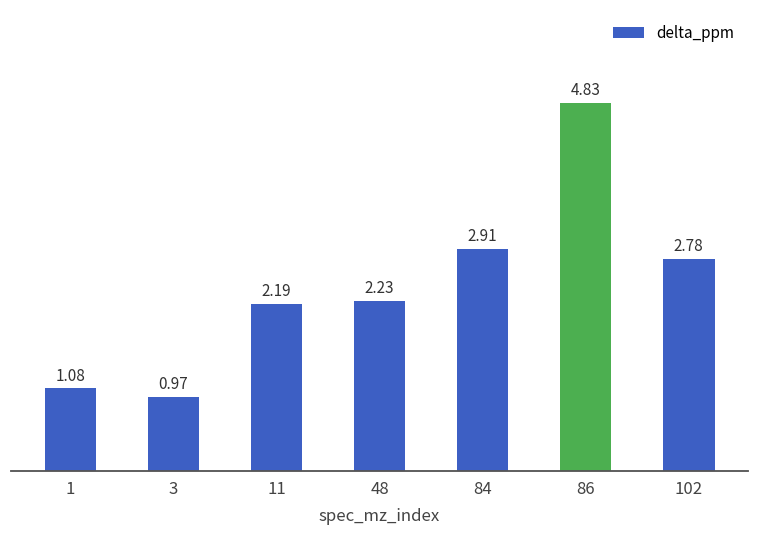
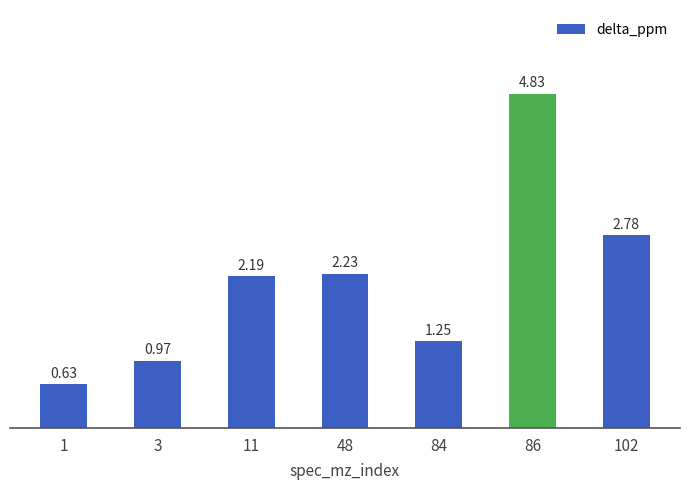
1: 1.08 -> 0.63
84: 2.91 -> 1.25
